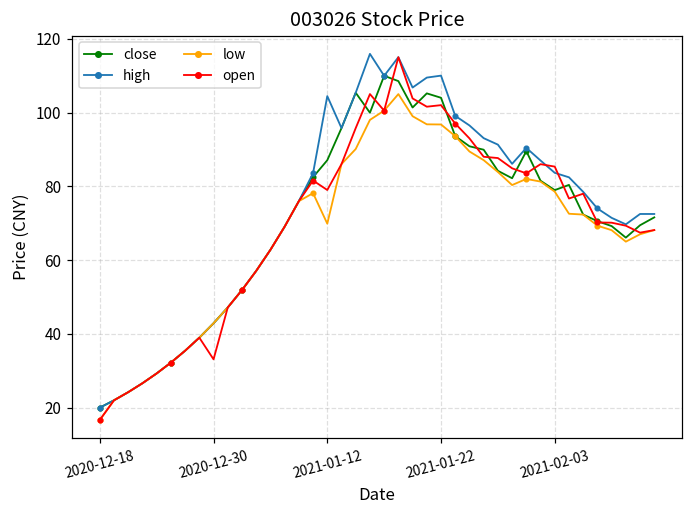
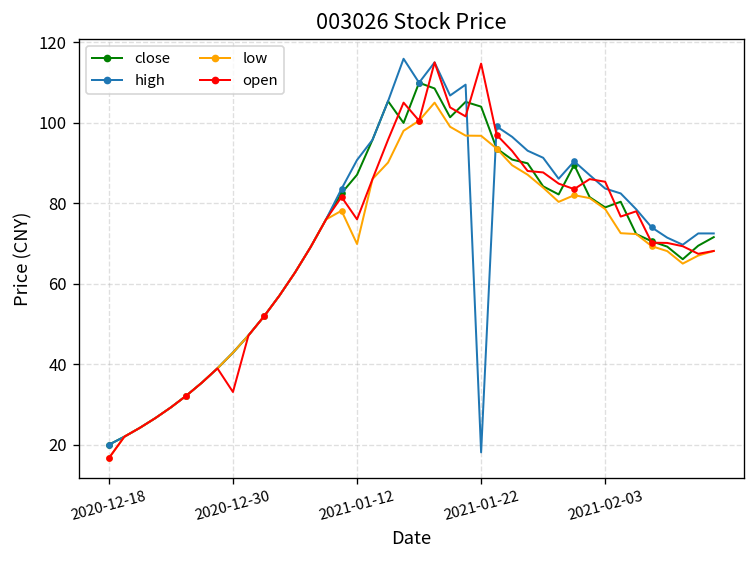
high, 2021-01-12: 104 -> 91
open, 2021-01-12: 79 -> 76
high, 2021-01-22: 110 -> 18
open, 2021-01-22: 102 -> 115
